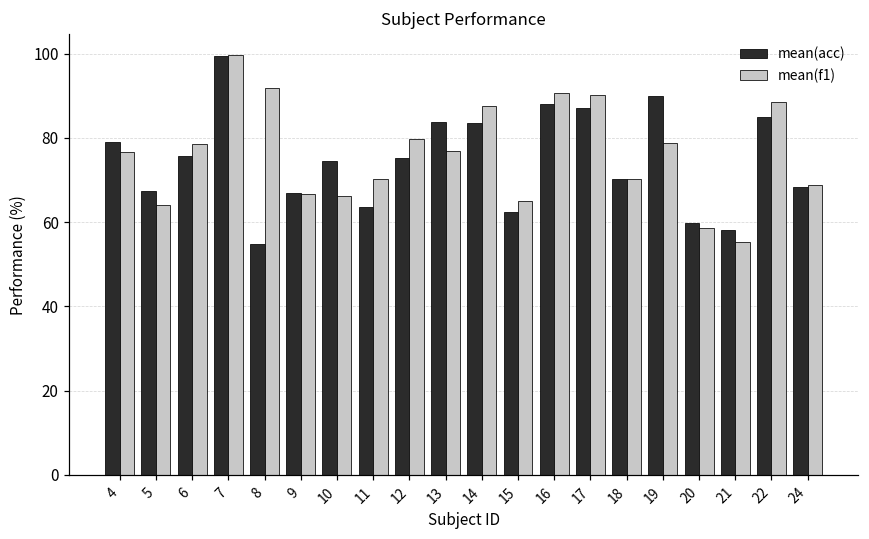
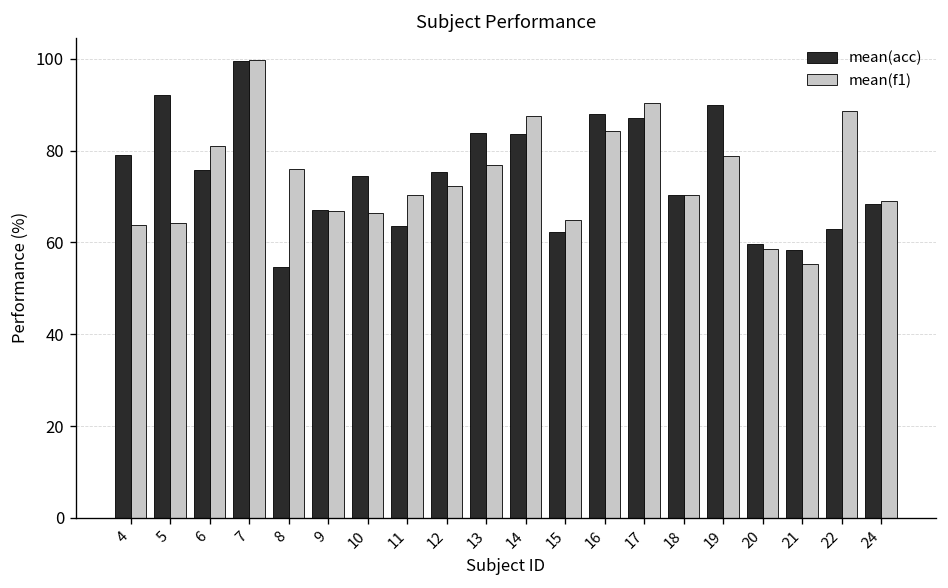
mean(f1), 4: 77 -> 64
mean(acc), 5: 67 -> 92
mean(f1), 6: 79 -> 81
mean(f1), 8: 92 -> 76
mean(f1), 12: 80 -> 72
mean(f1), 16: 91 -> 84
mean(acc), 22: 85 -> 63
